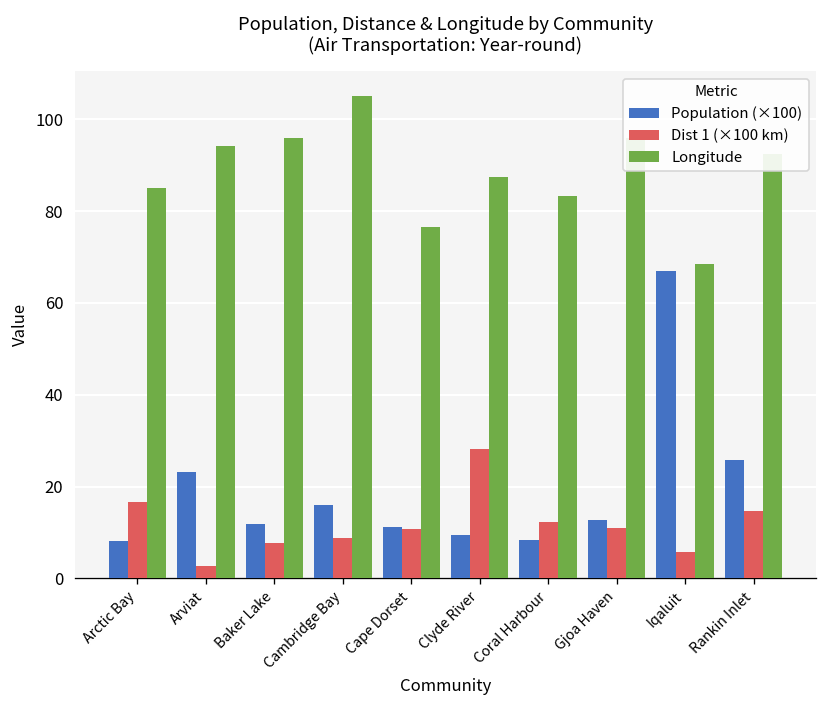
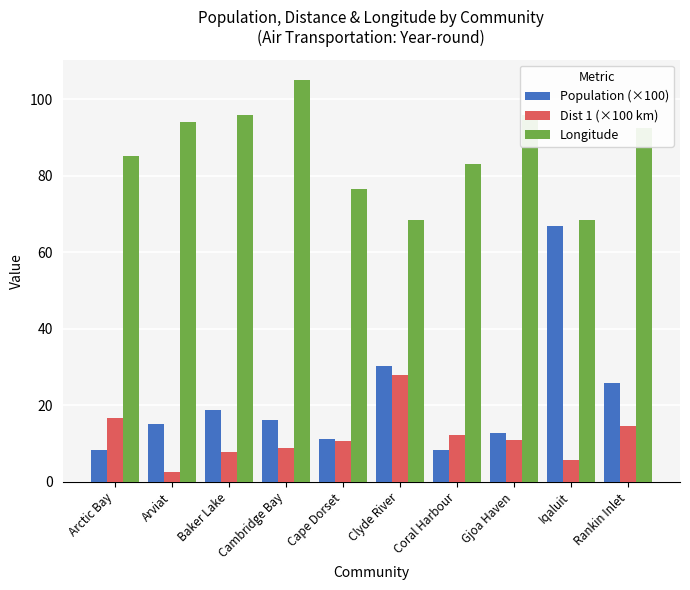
Population (×100), Arviat: 23 -> 15
Population (×100), Baker Lake: 12 -> 19
Population (×100), Clyde River: 9 -> 30
Longitude, Clyde River: 87 -> 68
